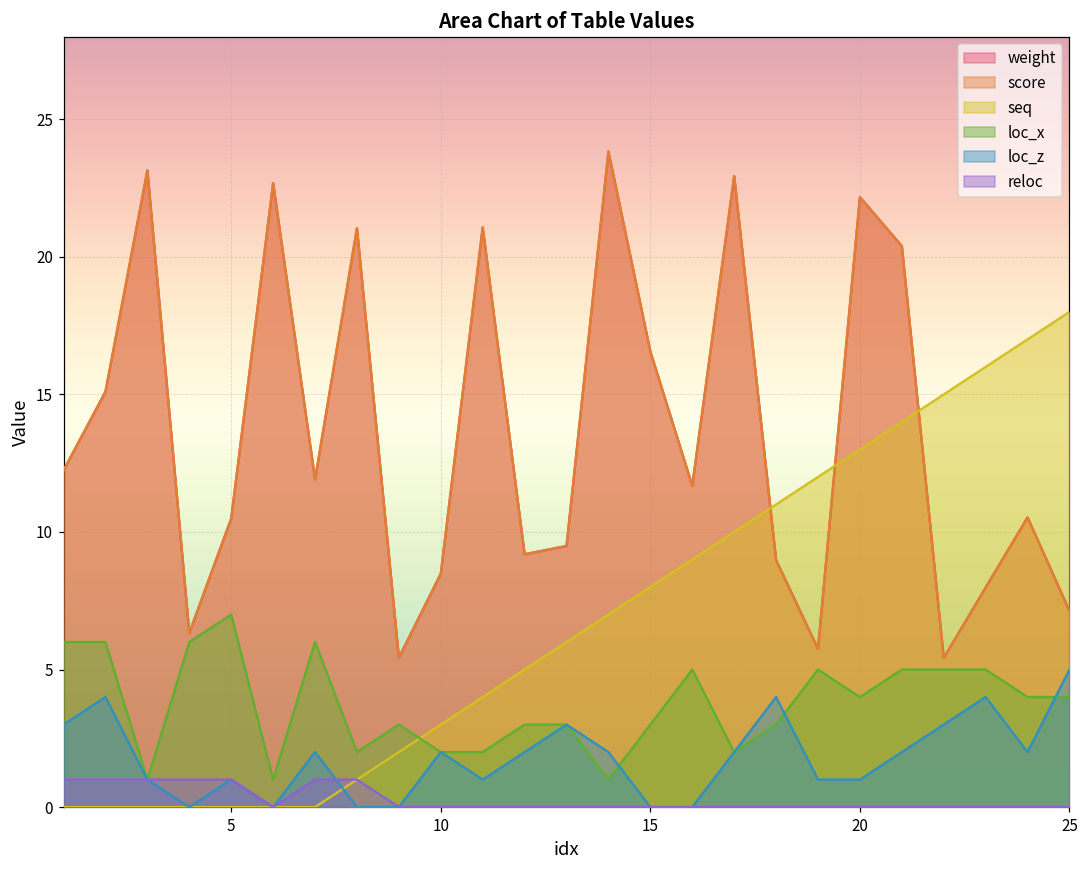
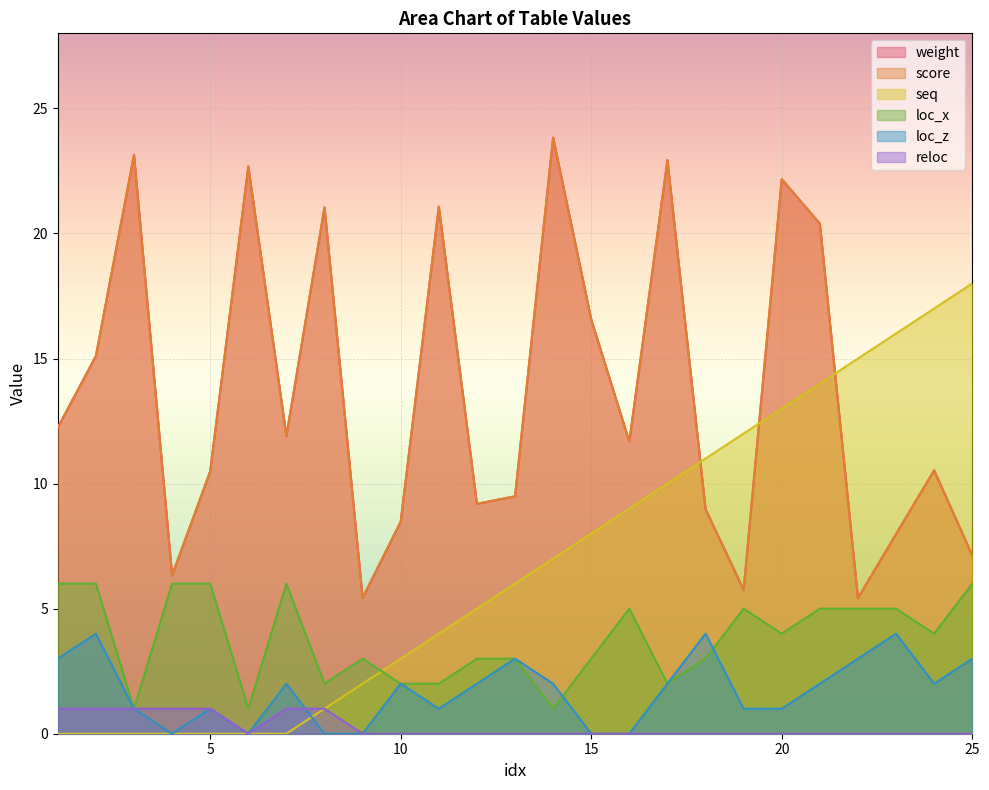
loc_x, 5: 7 -> 6
loc_x, 25: 4 -> 6
loc_z, 25: 5 -> 3
